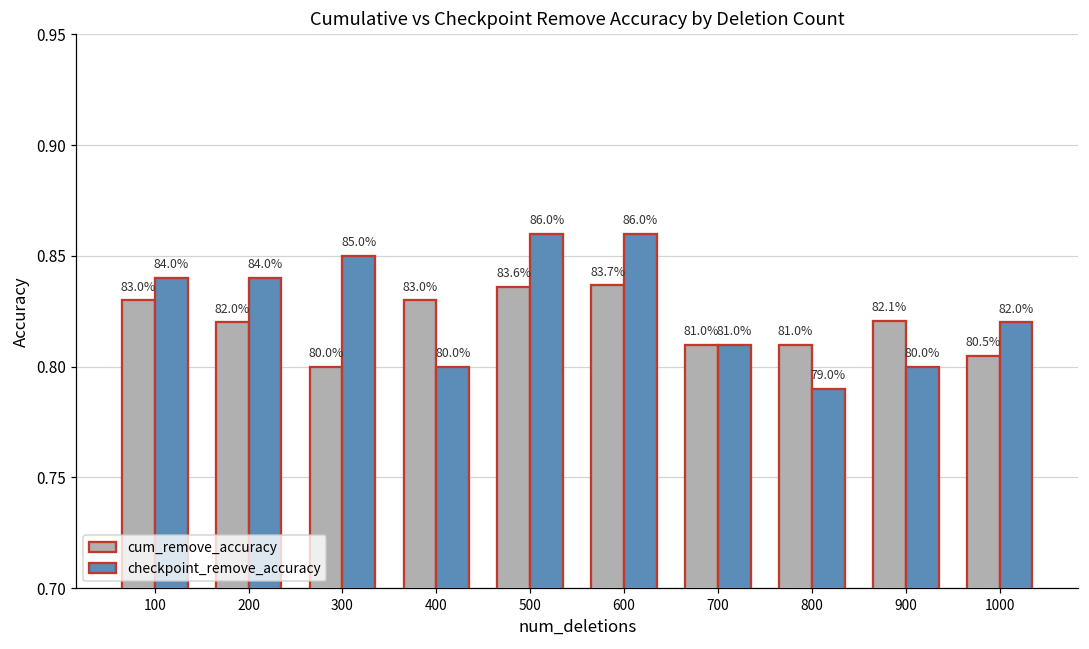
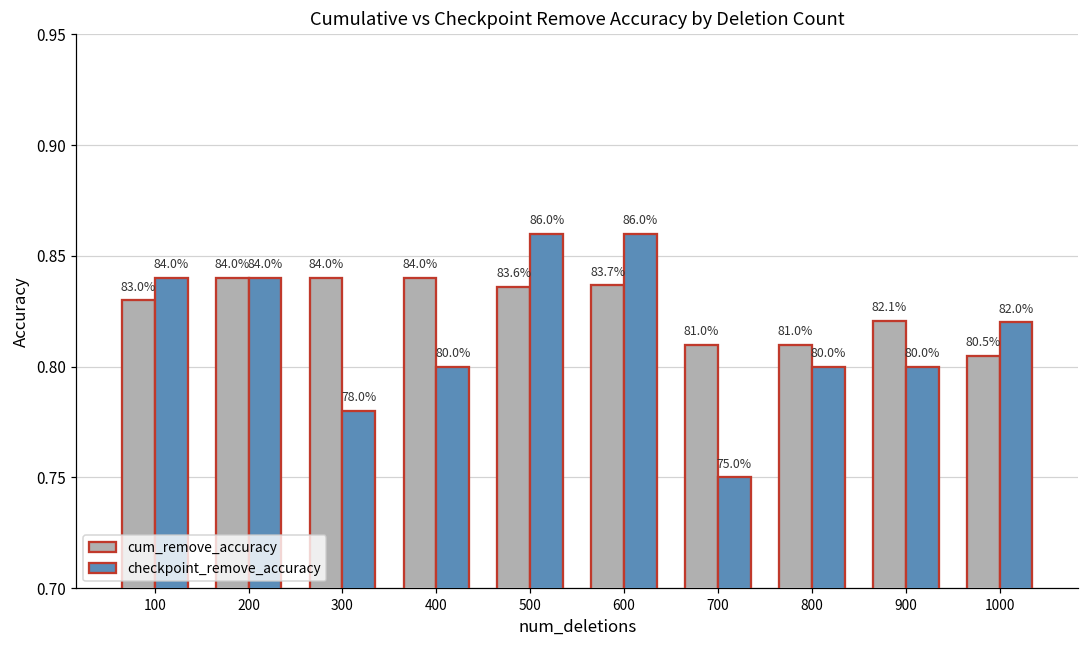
cum_remove_accuracy, 200: 82.0% -> 84.0%
cum_remove_accuracy, 300: 80.0% -> 84.0%
checkpoint_remove_accuracy, 300: 85.0% -> 78.0%
cum_remove_accuracy, 400: 83.0% -> 84.0%
checkpoint_remove_accuracy, 700: 81.0% -> 75.0%
checkpoint_remove_accuracy, 800: 79.0% -> 80.0%
